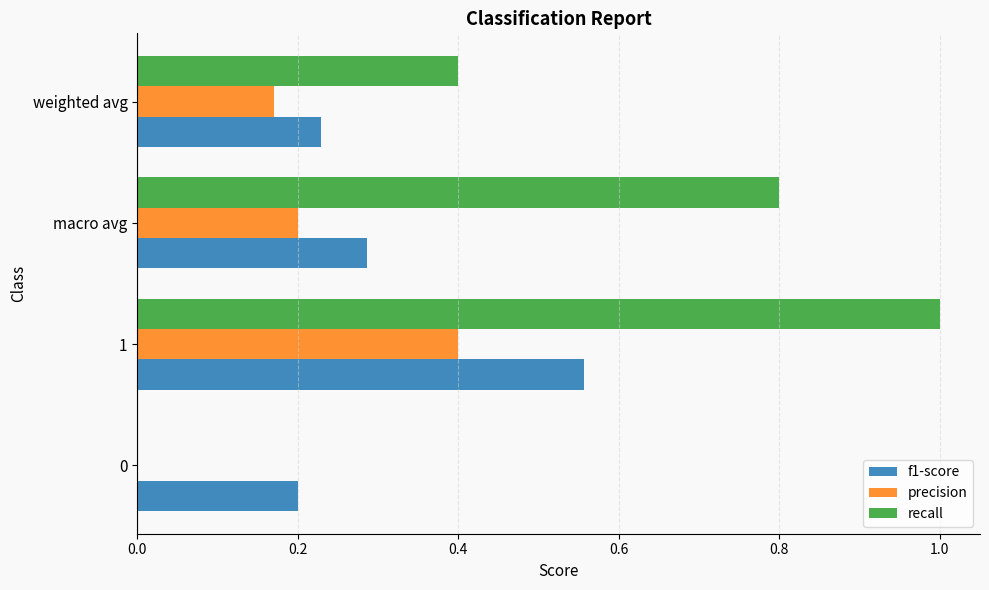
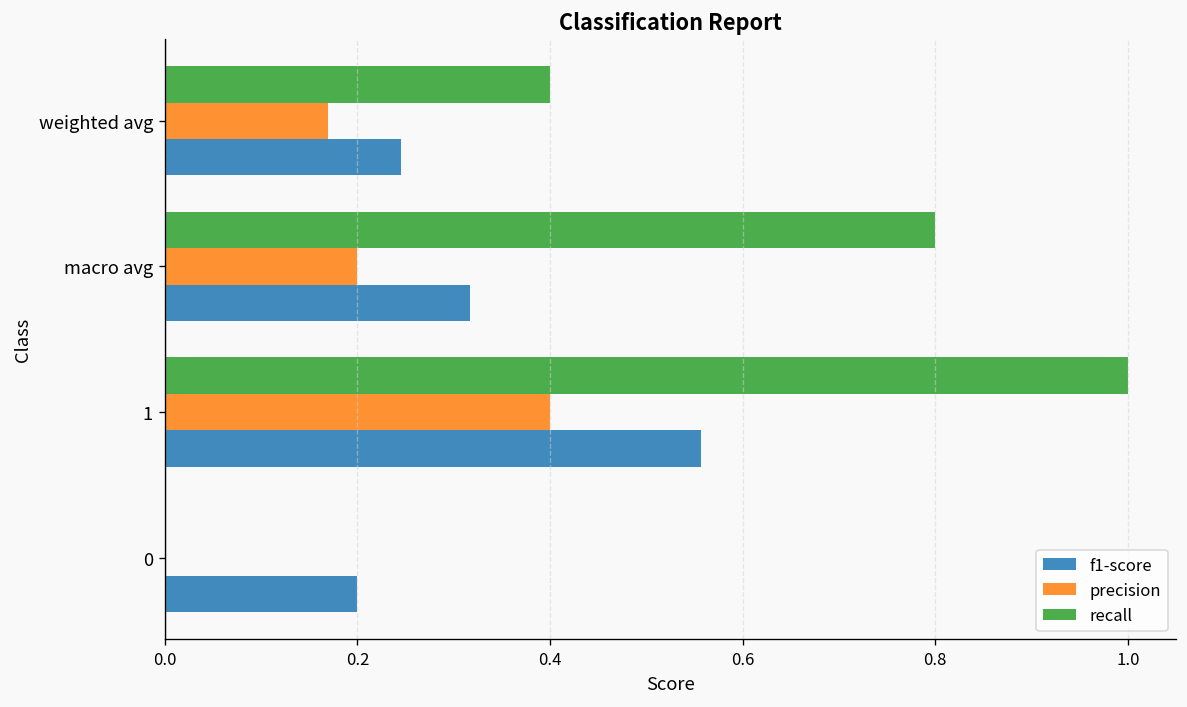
f1-score, weighted avg: 0.23 -> 0.25
f1-score, macro avg: 0.29 -> 0.32
